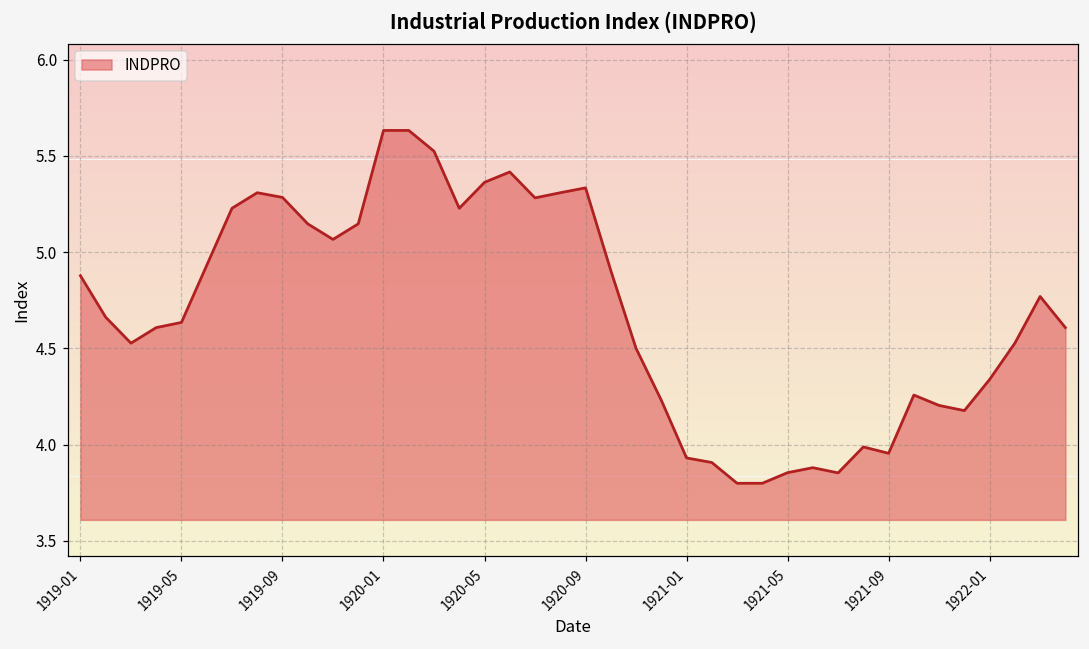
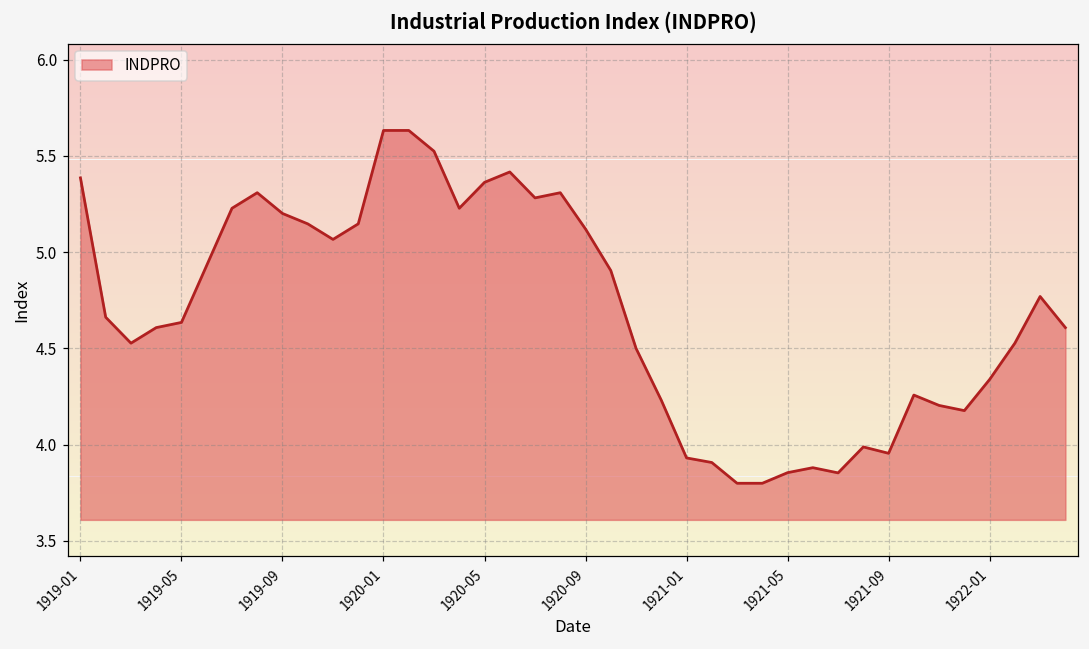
1919-01: 4.88 -> 5.39
1919-09: 5.28 -> 5.20
1920-09: 5.33 -> 5.12
